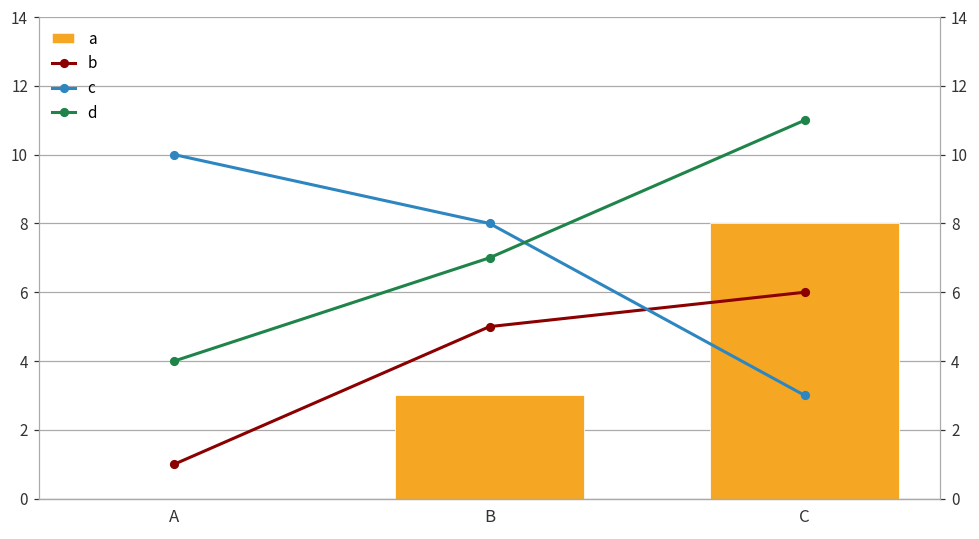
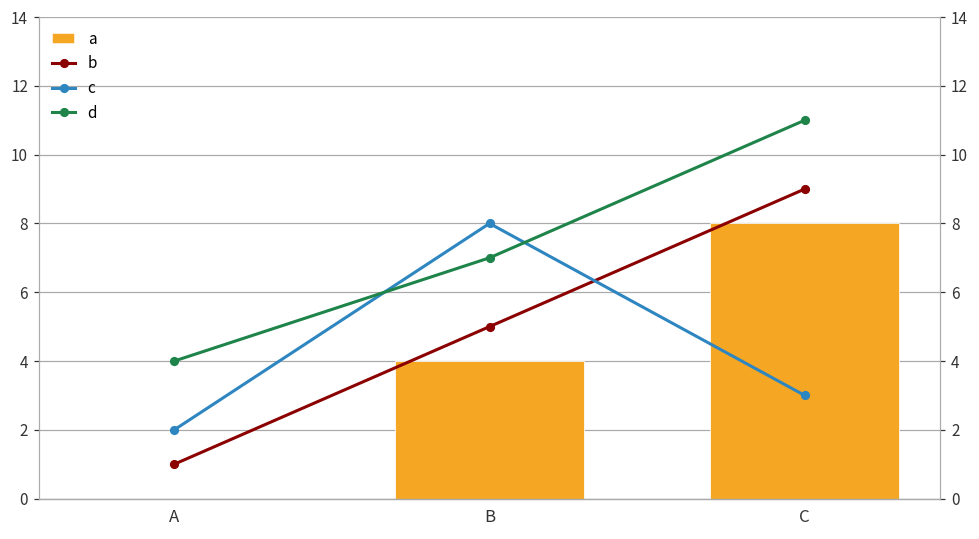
a, B: 3 -> 4
c, A: 10 -> 2
b, C: 6 -> 9
